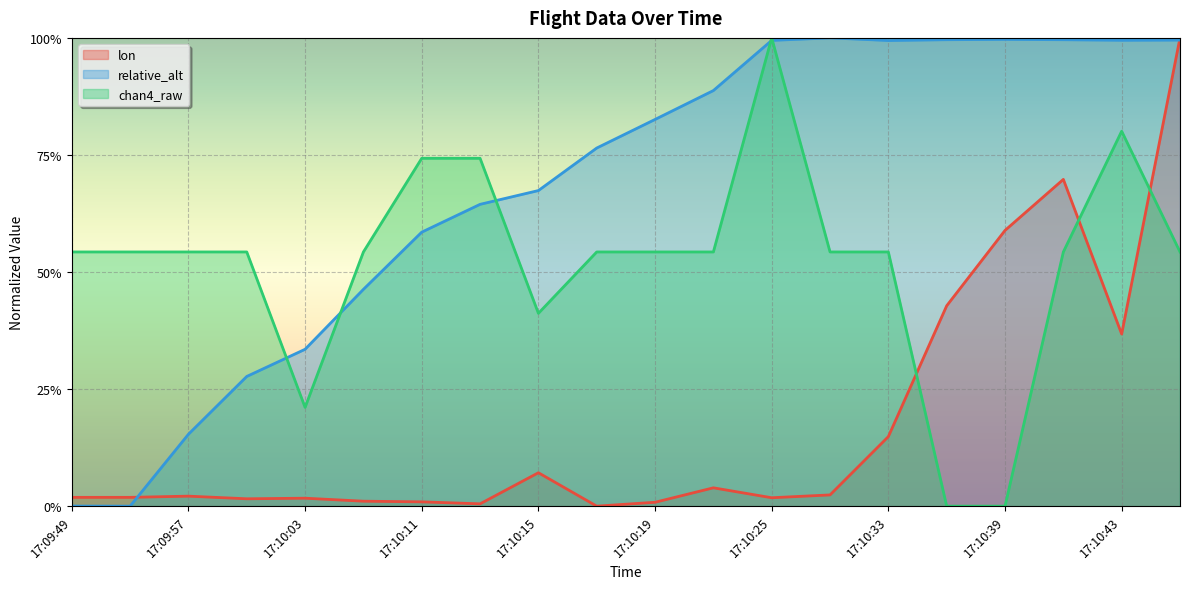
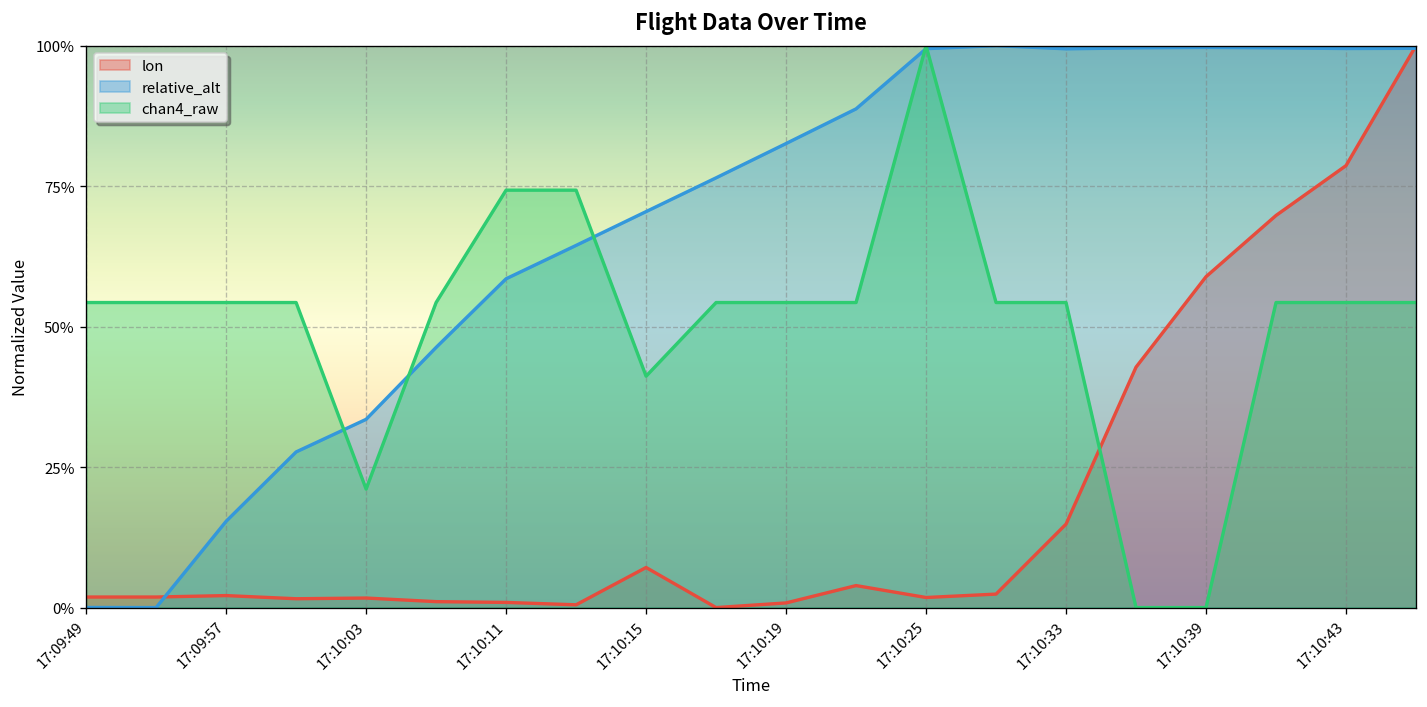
relative_alt, 17:10:15: 67% -> 70%
lon, 17:10:43: 37% -> 79%
chan4_raw, 17:10:43: 80% -> 54%
